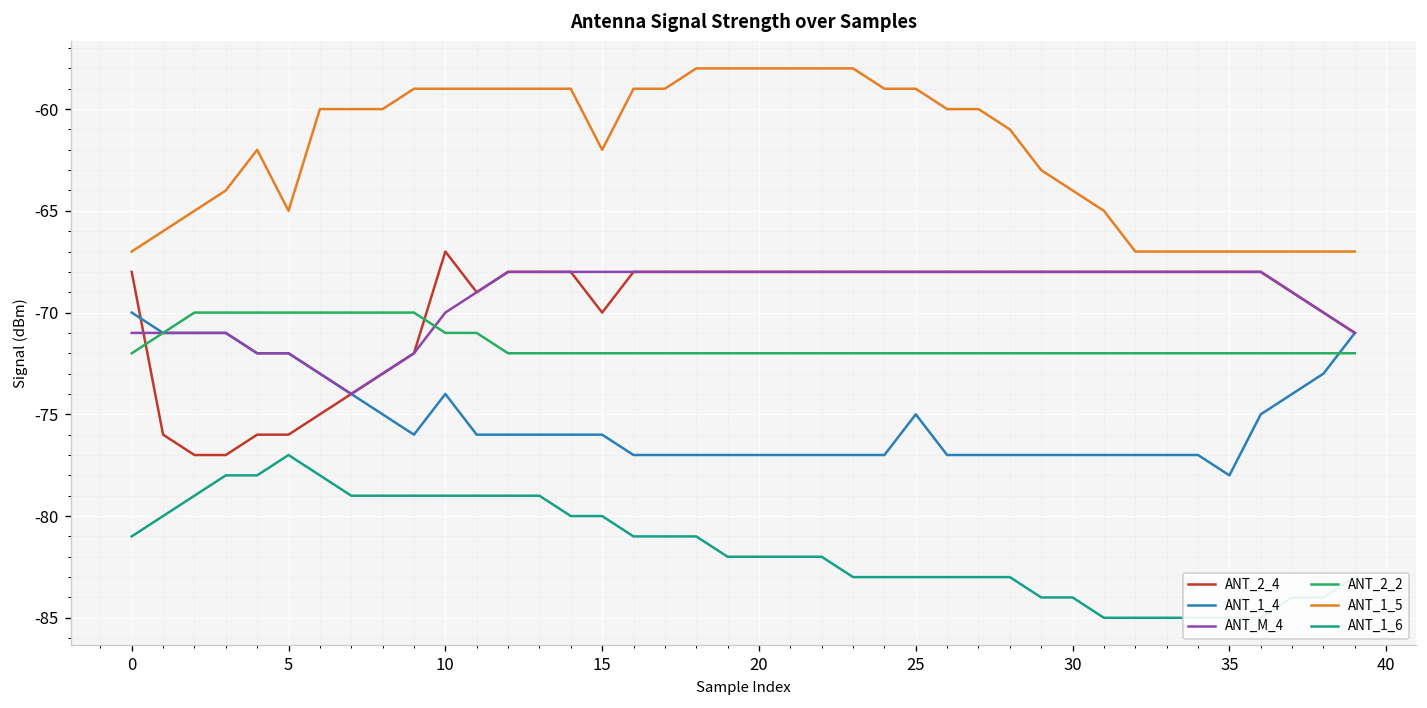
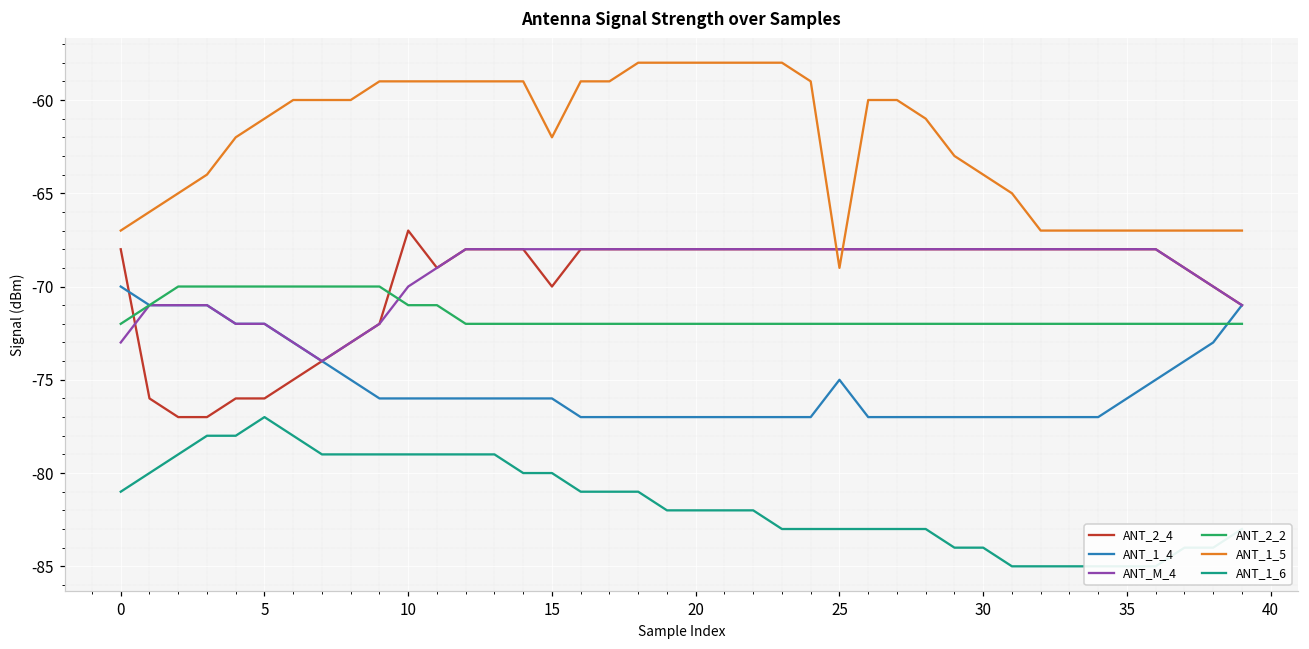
ANT_M_4, 0: -71 -> -73
ANT_1_5, 5: -65 -> -61
ANT_1_4, 10: -74 -> -76
ANT_1_5, 25: -59 -> -69
ANT_1_4, 35: -78 -> -76
